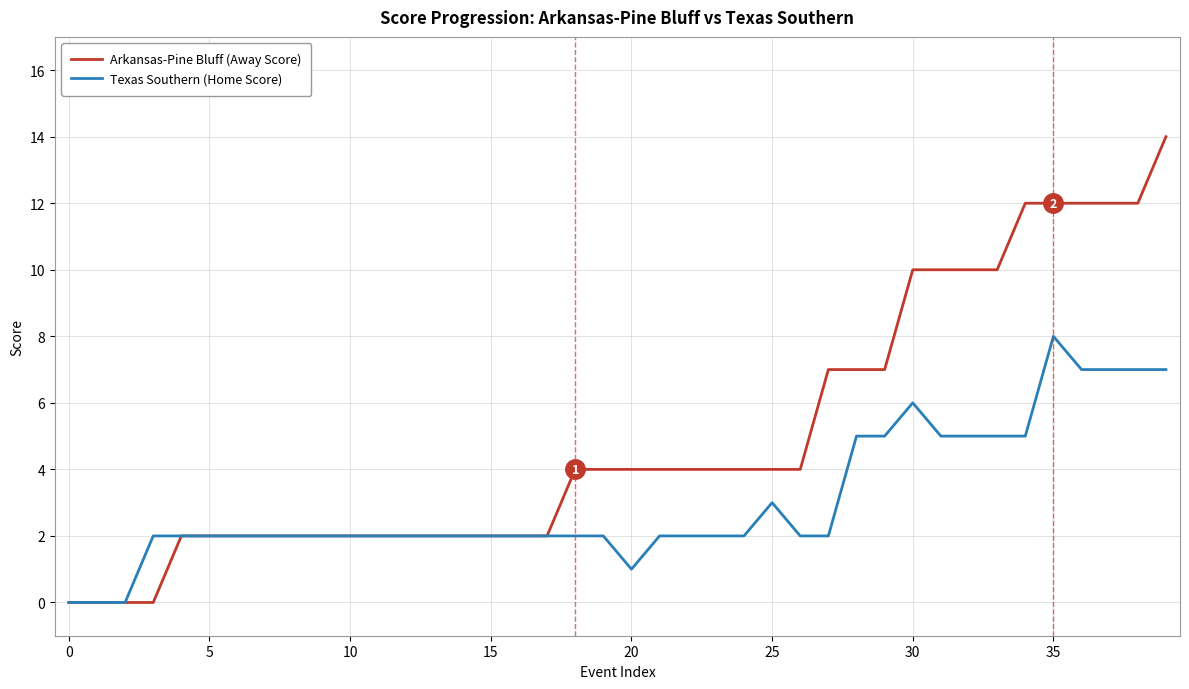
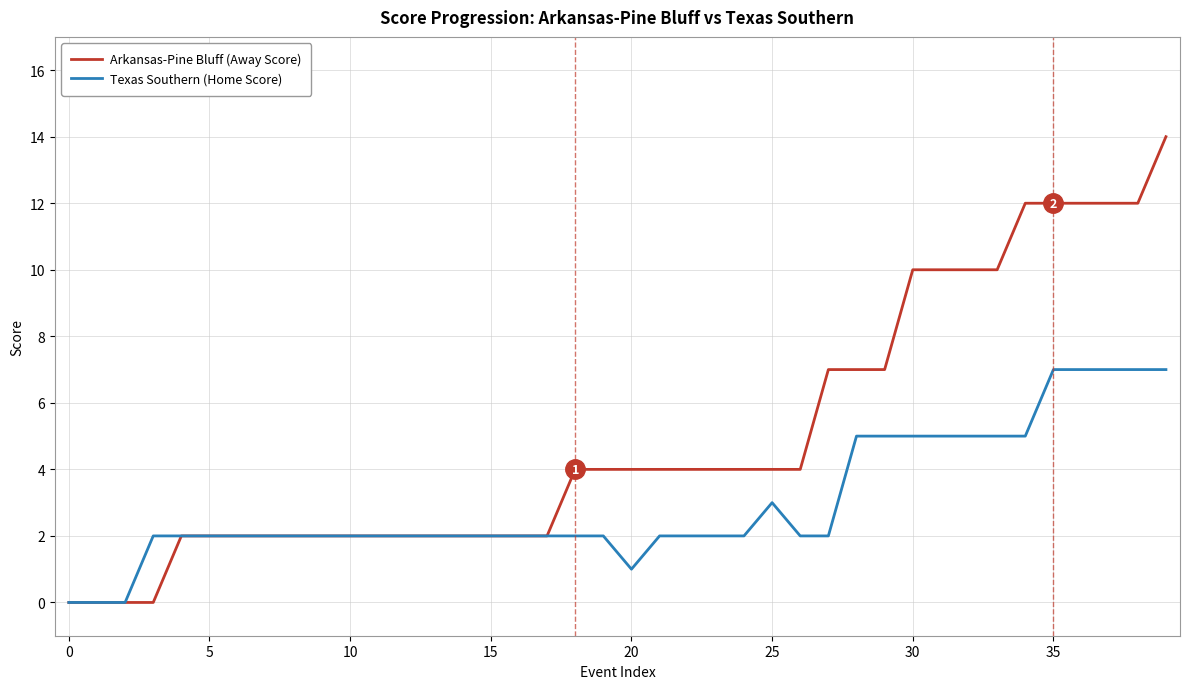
Texas Southern (Home Score), 30: 6 -> 5
Texas Southern (Home Score), 35: 8 -> 7
